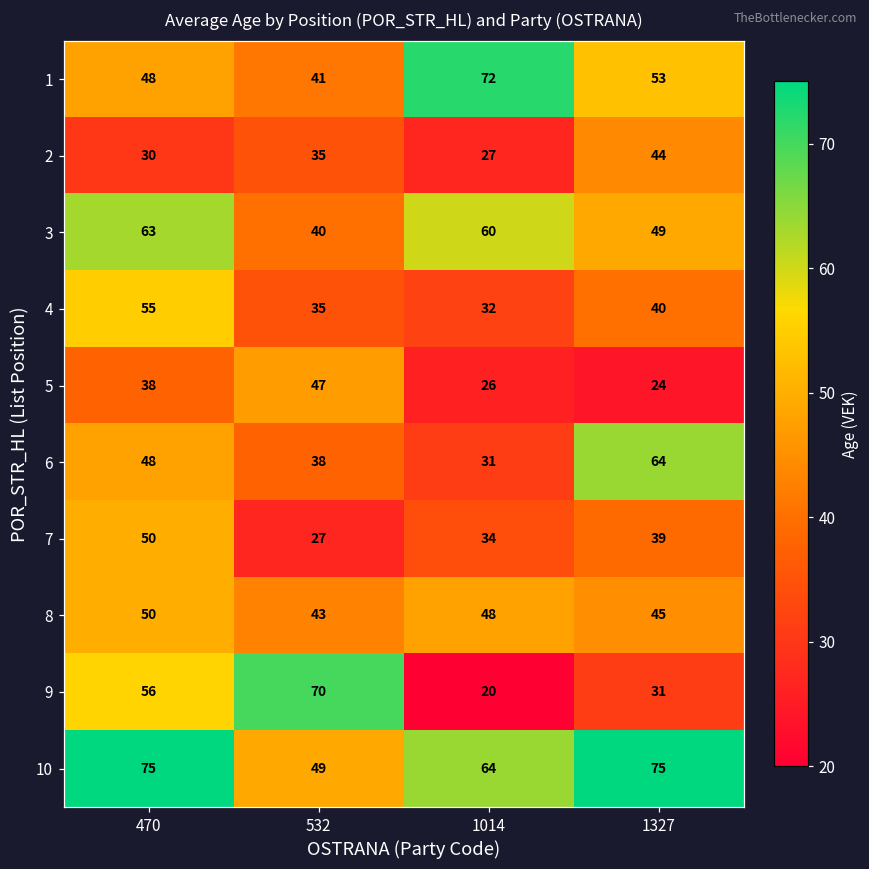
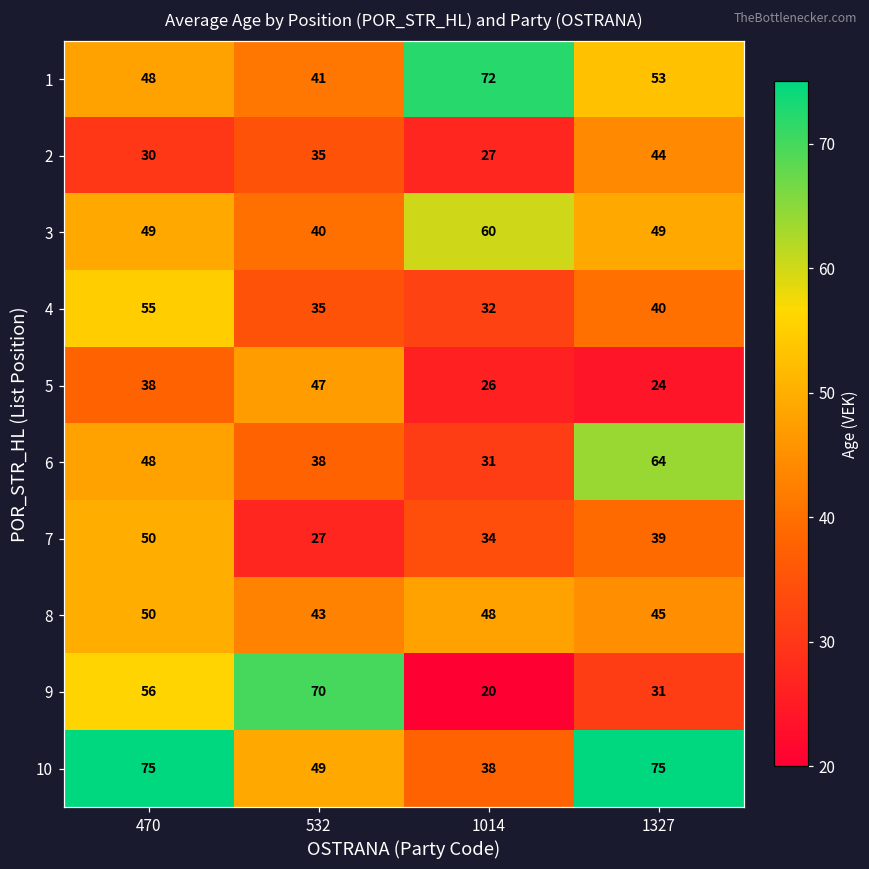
3, 470: 63 -> 49
10, 1014: 64 -> 38
